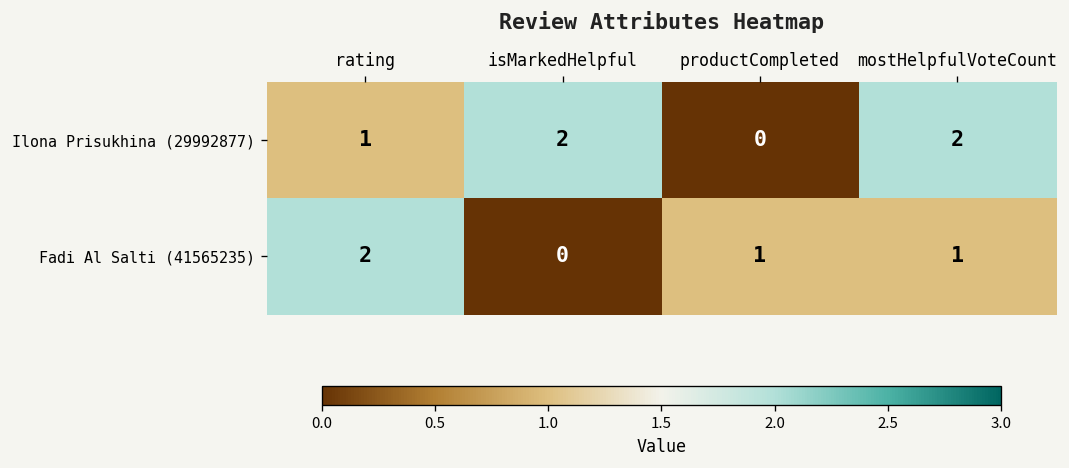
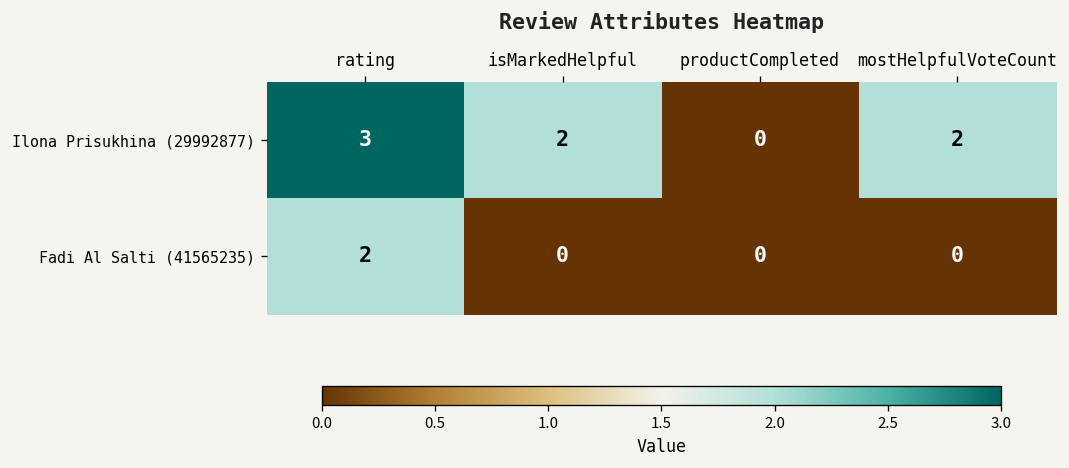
Ilona Prisukhina (29992877), rating: 1 -> 3
Fadi Al Salti (41565235), productCompleted: 1 -> 0
Fadi Al Salti (41565235), mostHelpfulVoteCount: 1 -> 0
